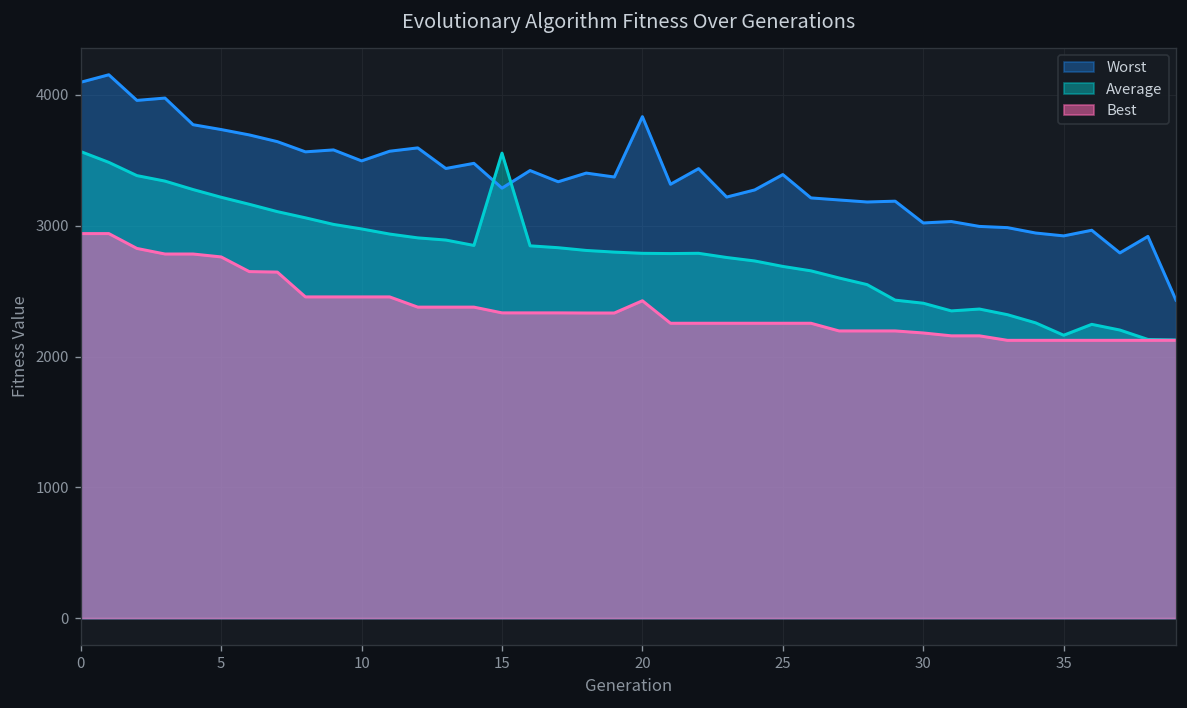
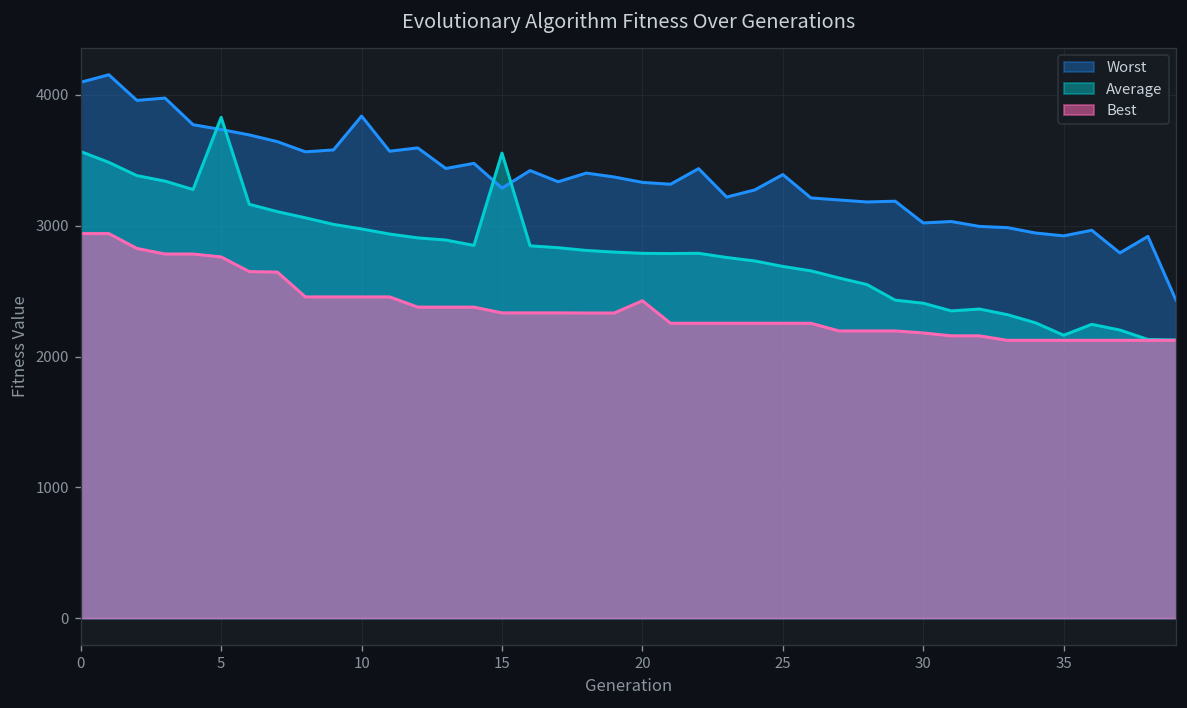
Average, 5: 3220 -> 3830
Worst, 10: 3500 -> 3840
Worst, 20: 3830 -> 3330
